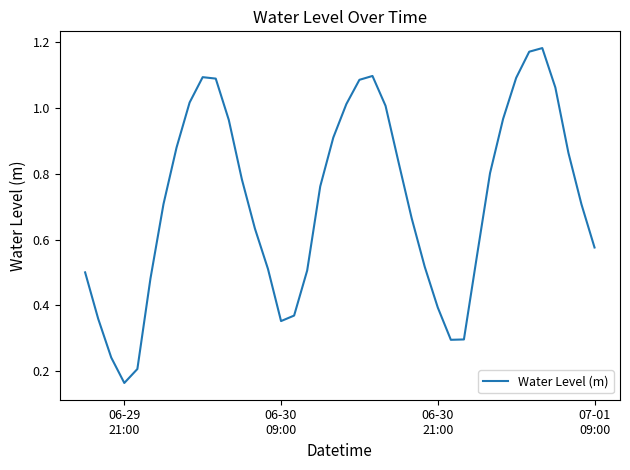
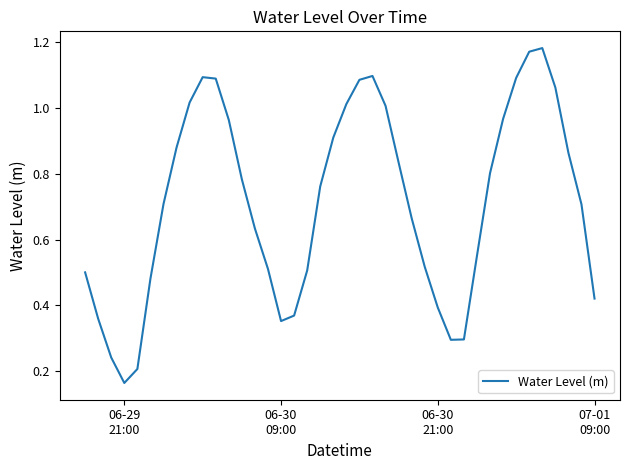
07-01 09:00: 0.58 -> 0.42
